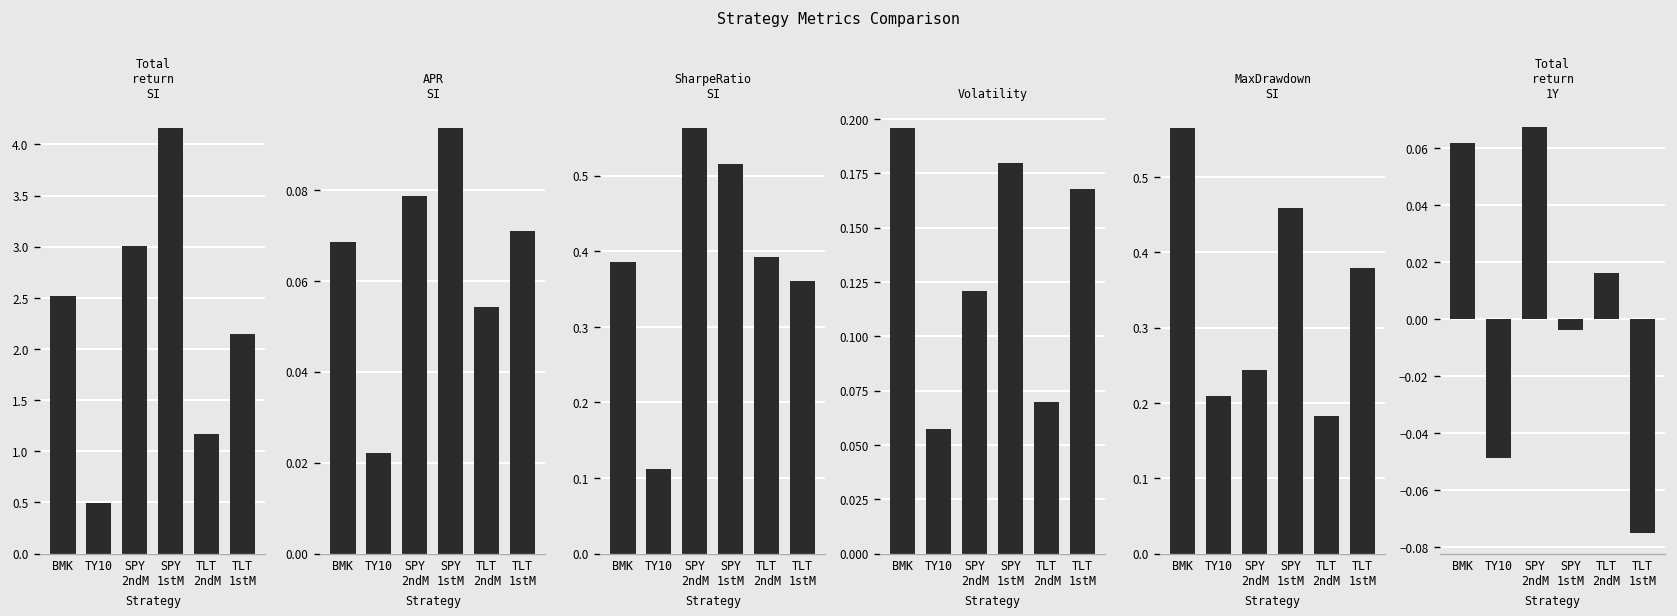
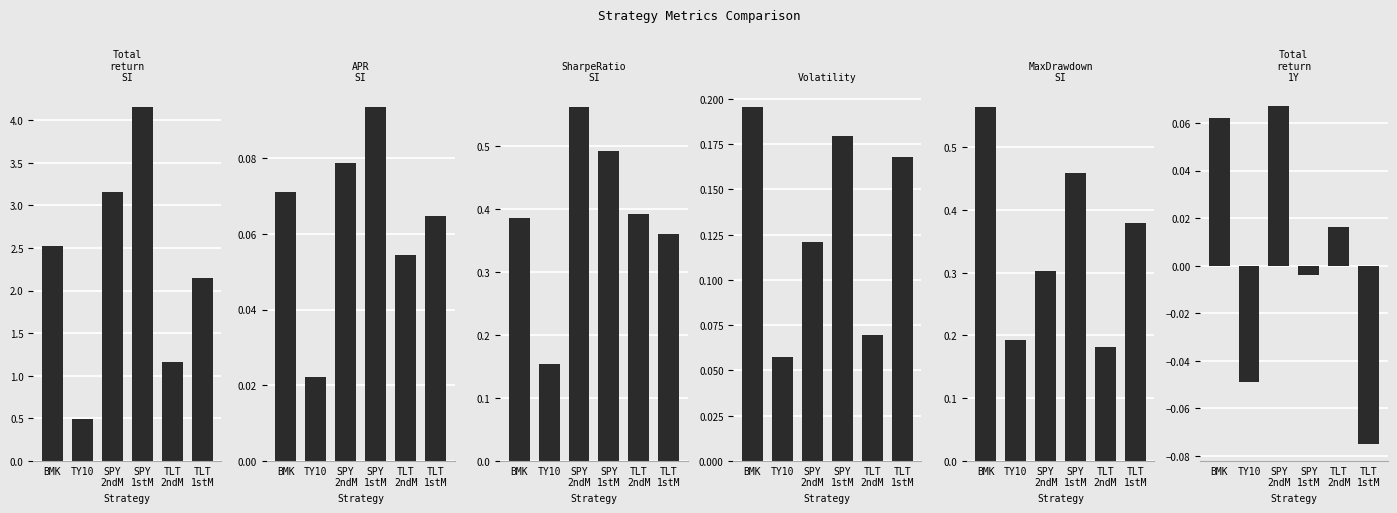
Total return SI, SPY 2ndM: 3.0 -> 3.2
APR SI, BMK: 0.069 -> 0.071
APR SI, TLT 1stM: 0.071 -> 0.065
SharpeRatio SI, TY10: 0.11 -> 0.15
SharpeRatio SI, SPY 1stM: 0.52 -> 0.49
MaxDrawdown SI, TY10: 0.21 -> 0.19
MaxDrawdown SI, SPY 2ndM: 0.24 -> 0.30
